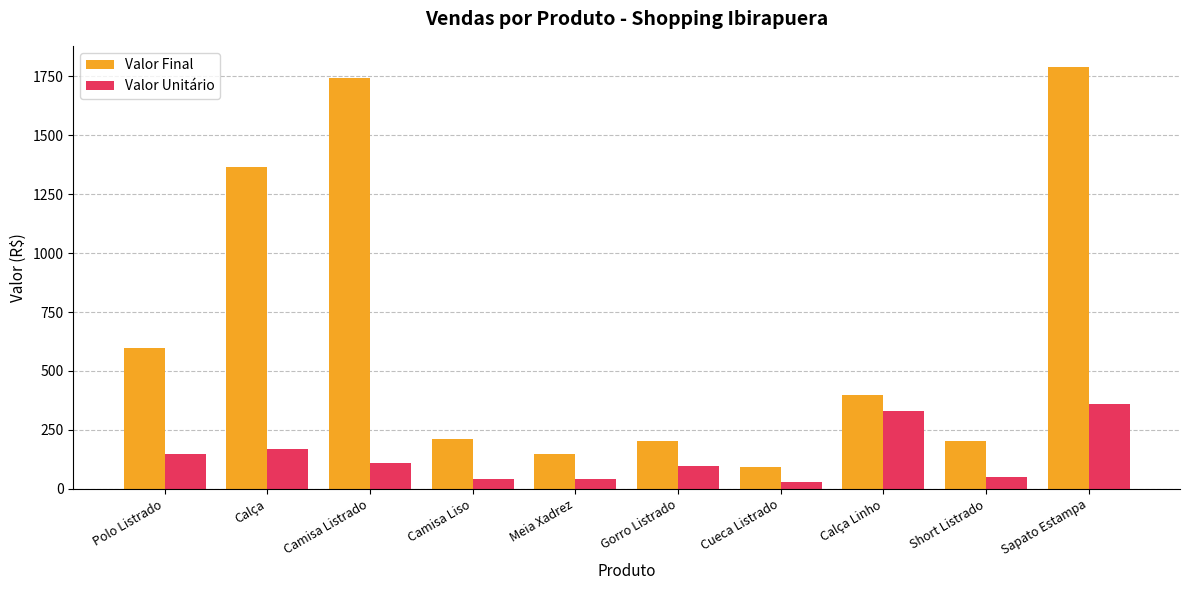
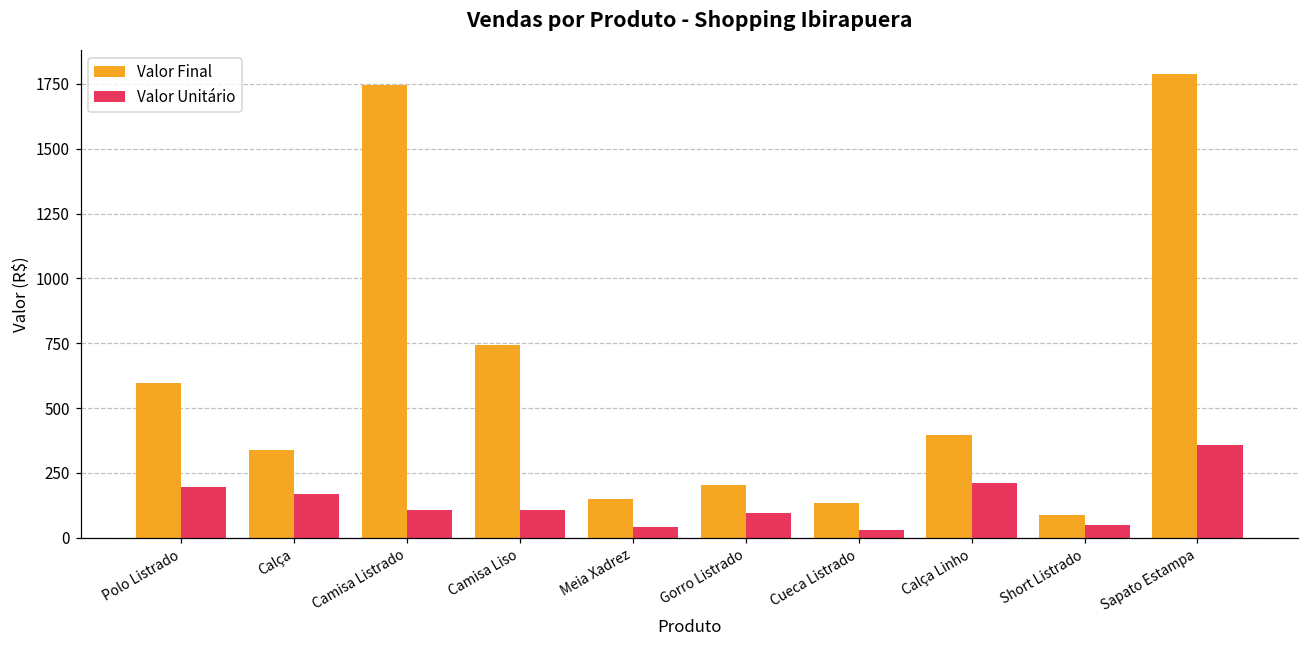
Valor Unitário, Polo Listrado: 150 -> 190
Valor Final, Calça: 1370 -> 340
Valor Final, Camisa Liso: 210 -> 750
Valor Unitário, Camisa Liso: 40 -> 110
Valor Final, Cueca Listrado: 90 -> 130
Valor Unitário, Calça Linho: 330 -> 210
Valor Final, Short Listrado: 200 -> 90
